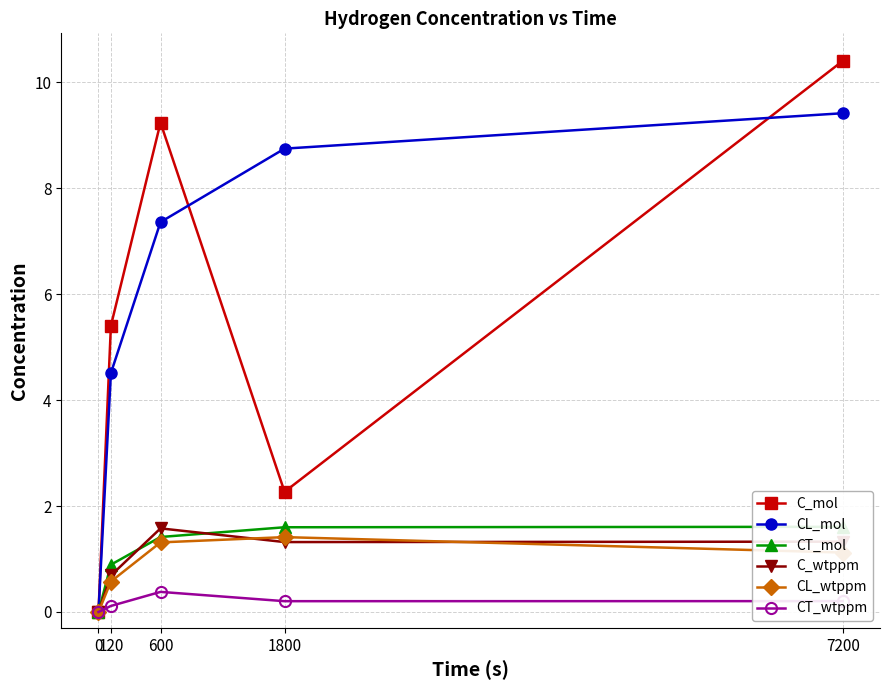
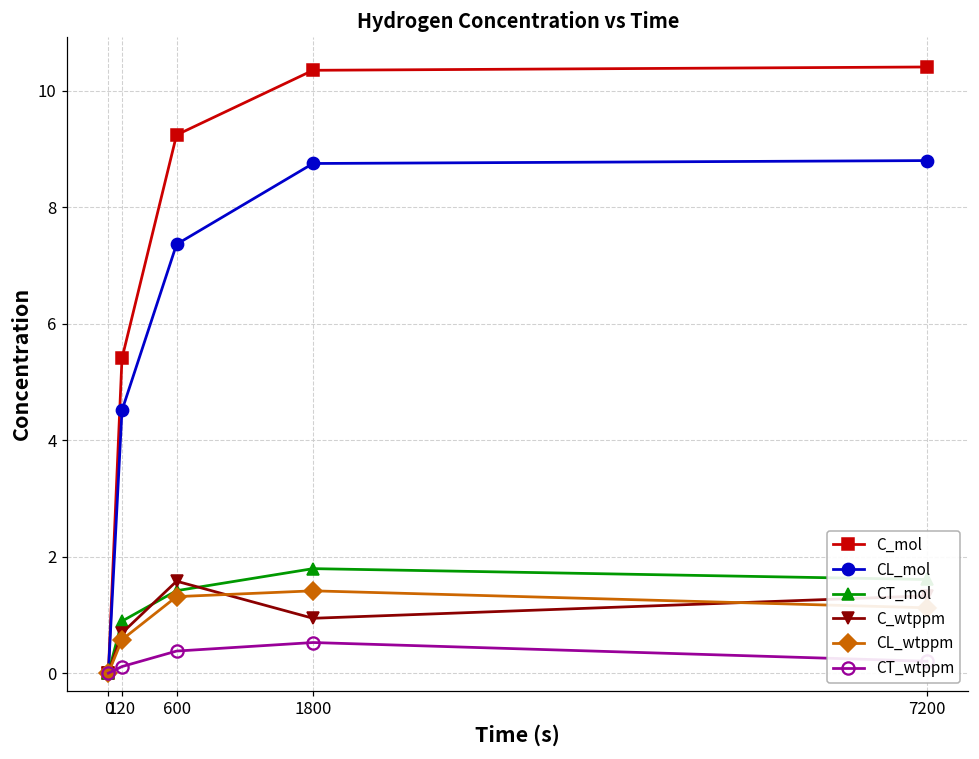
C_mol, 1800: 2.3 -> 10.3
CT_mol, 1800: 1.6 -> 1.8
C_wtppm, 1800: 1.3 -> 0.9
CT_wtppm, 1800: 0.2 -> 0.5
CL_mol, 7200: 9.4 -> 8.8
